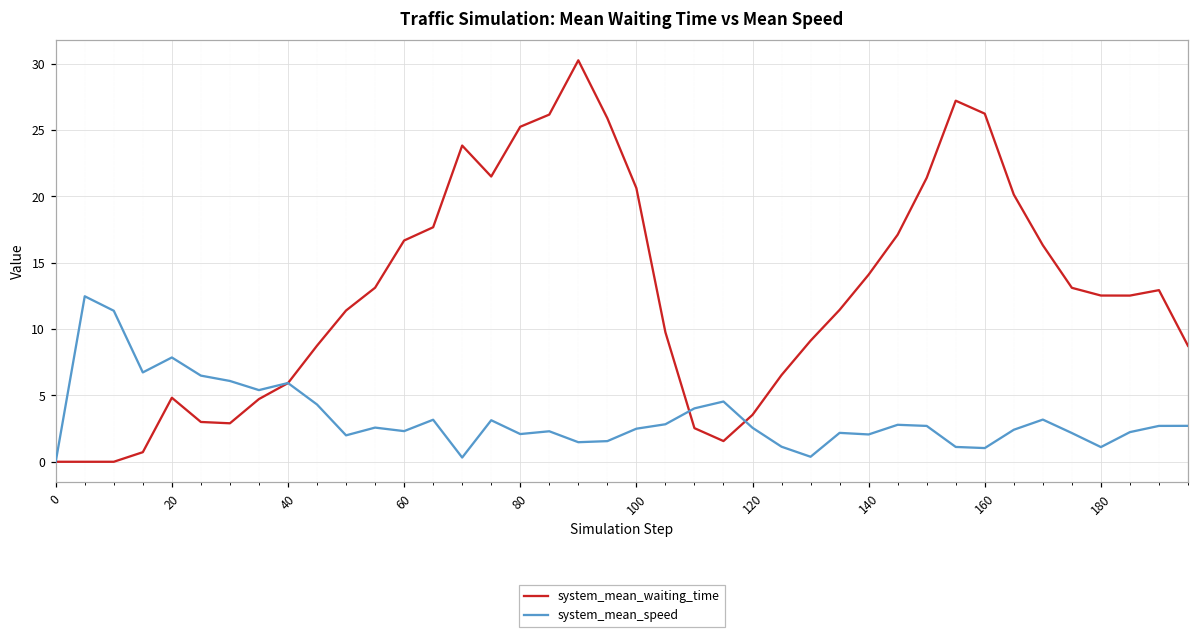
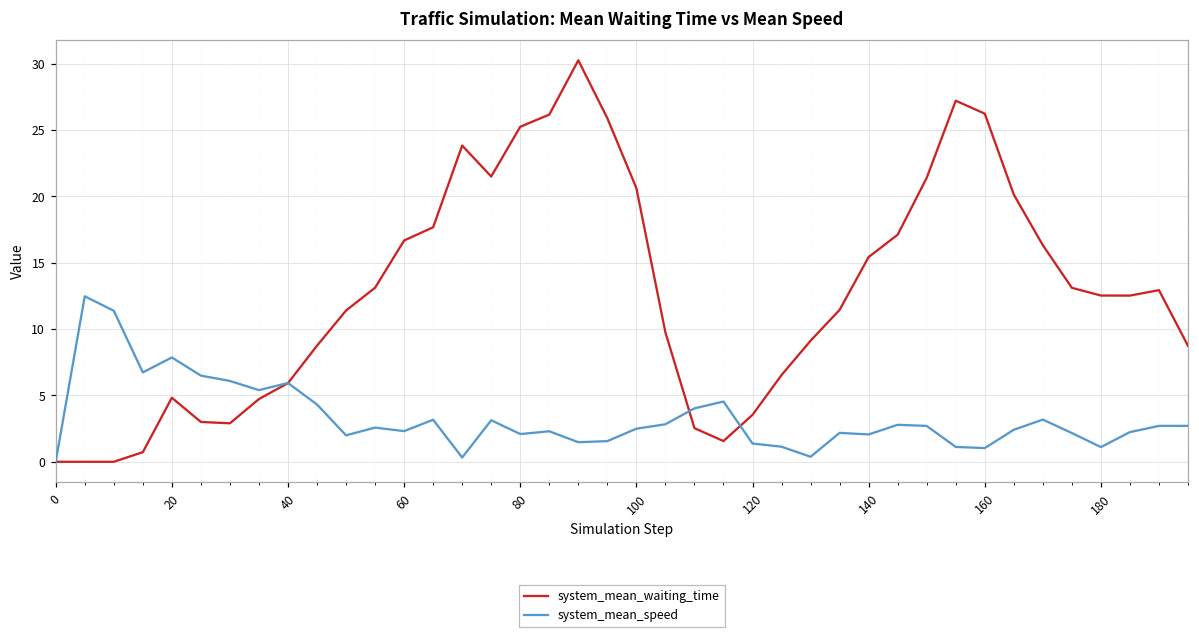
system_mean_speed, 120: 2.6 -> 1.4
system_mean_waiting_time, 140: 14.1 -> 15.4
